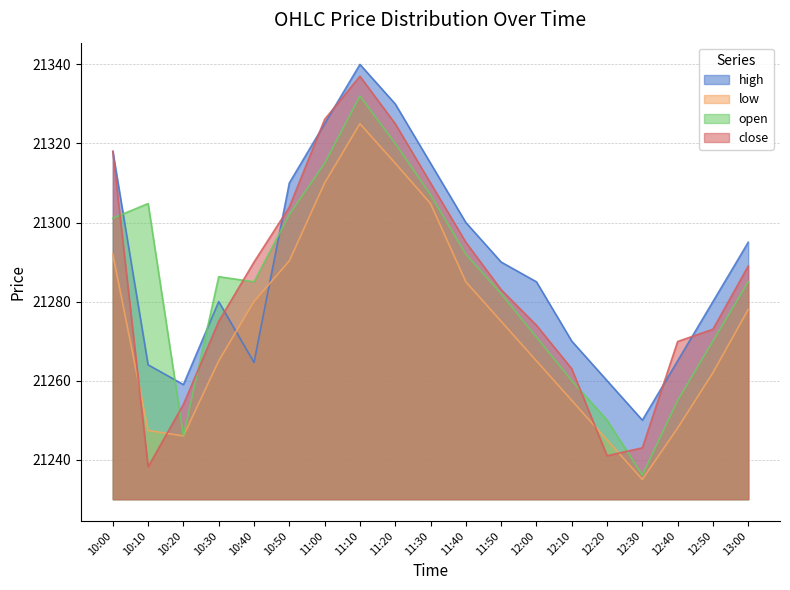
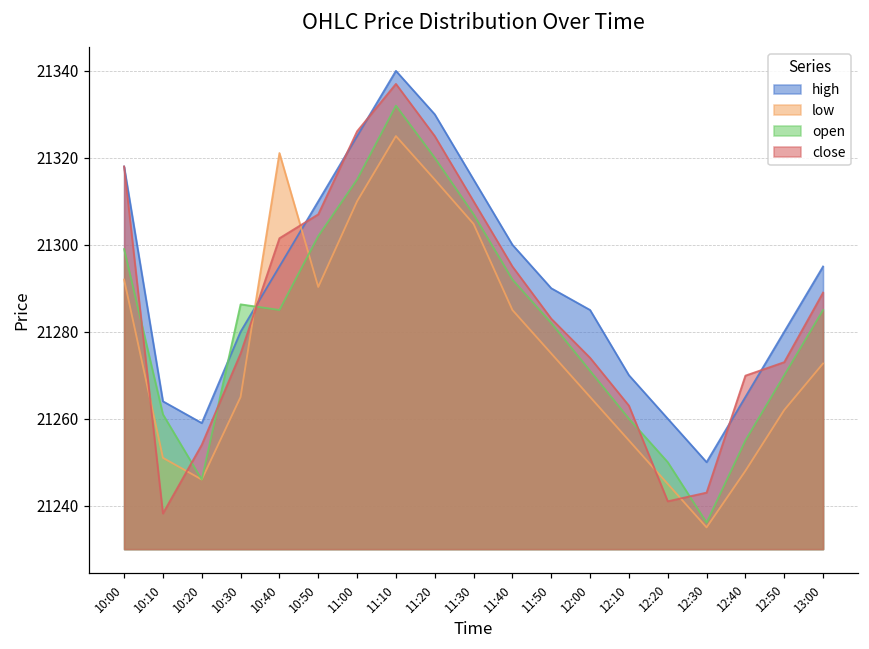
open, 10:00: 21301 -> 21299
low, 10:10: 21247 -> 21251
open, 10:10: 21305 -> 21261
high, 10:40: 21265 -> 21295
low, 10:40: 21280 -> 21321
close, 10:40: 21290 -> 21302
close, 10:50: 21304 -> 21307
low, 13:00: 21278 -> 21273
